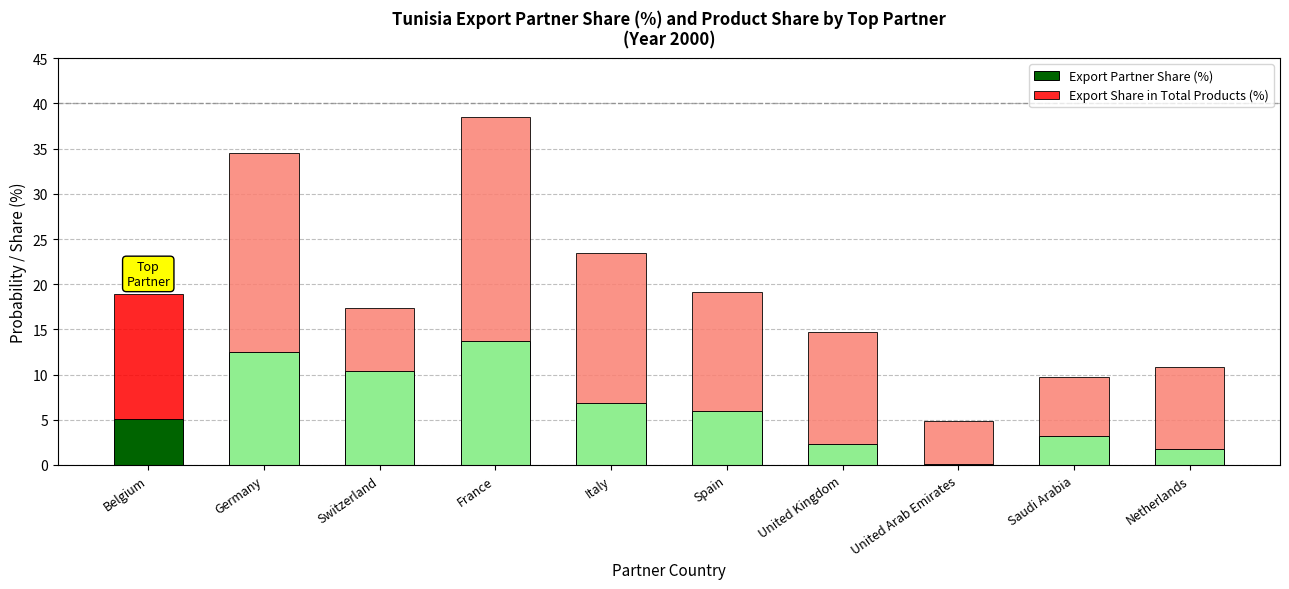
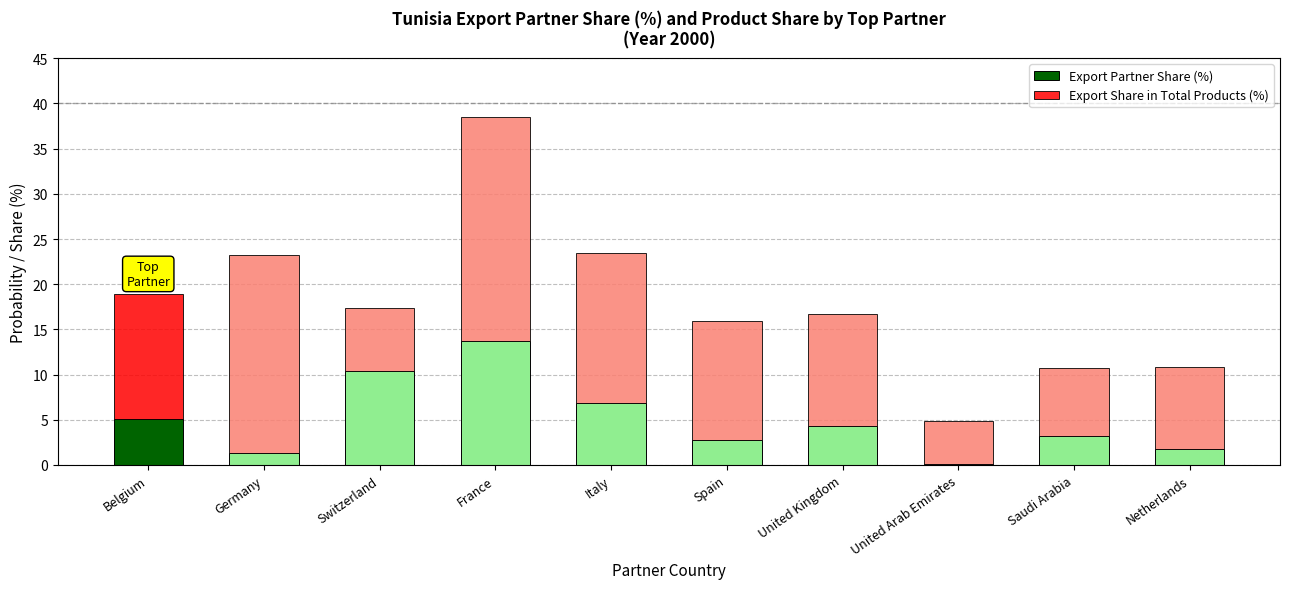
Export Partner Share (%), Germany: 13 -> 1
Export Partner Share (%), Spain: 6 -> 3
Export Partner Share (%), United Kingdom: 2 -> 4
Export Share in Total Products (%), Saudi Arabia: 6.5 -> 7.5
